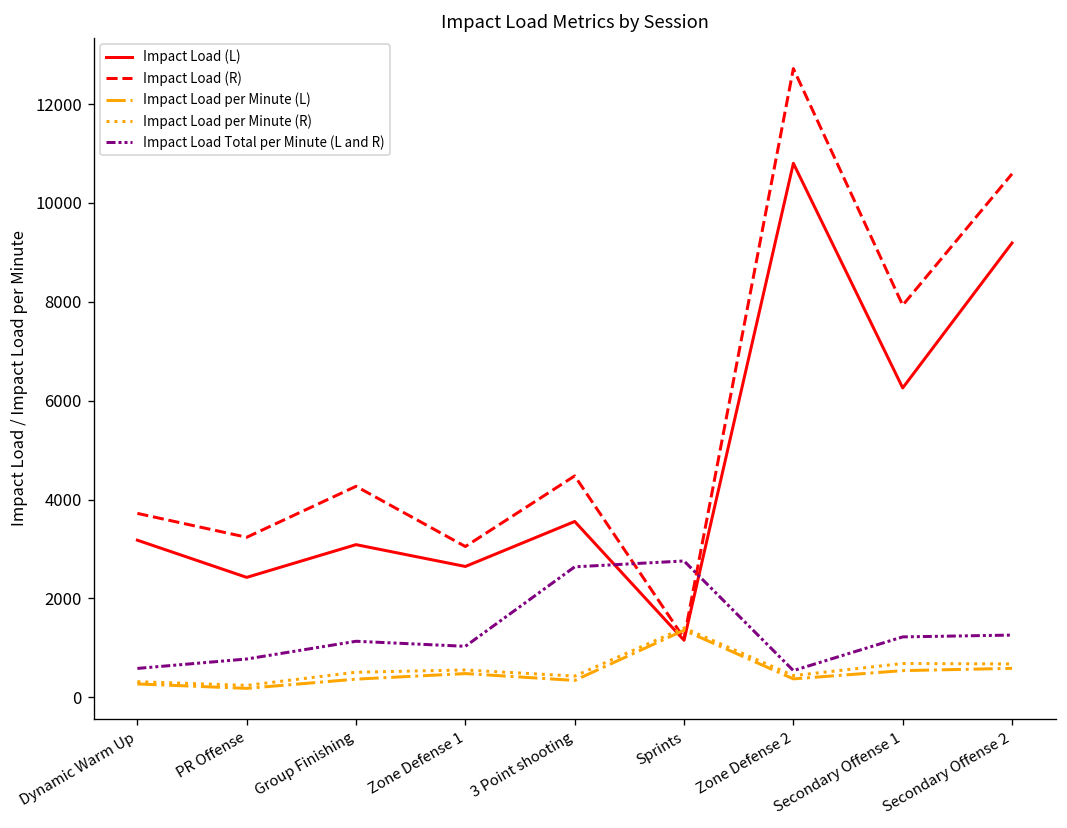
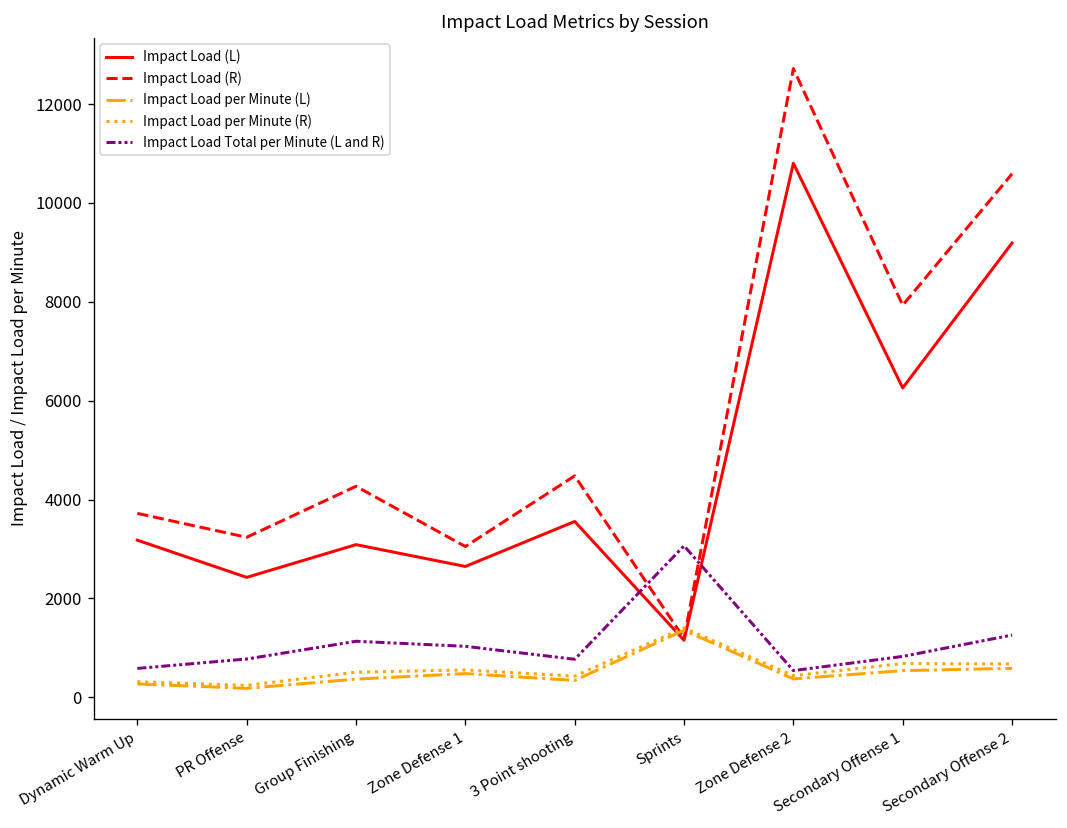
Impact Load Total per Minute (L and R), 3 Point shooting: 2600 -> 800
Impact Load Total per Minute (L and R), Sprints: 2800 -> 3100
Impact Load Total per Minute (L and R), Secondary Offense 1: 1200 -> 800
